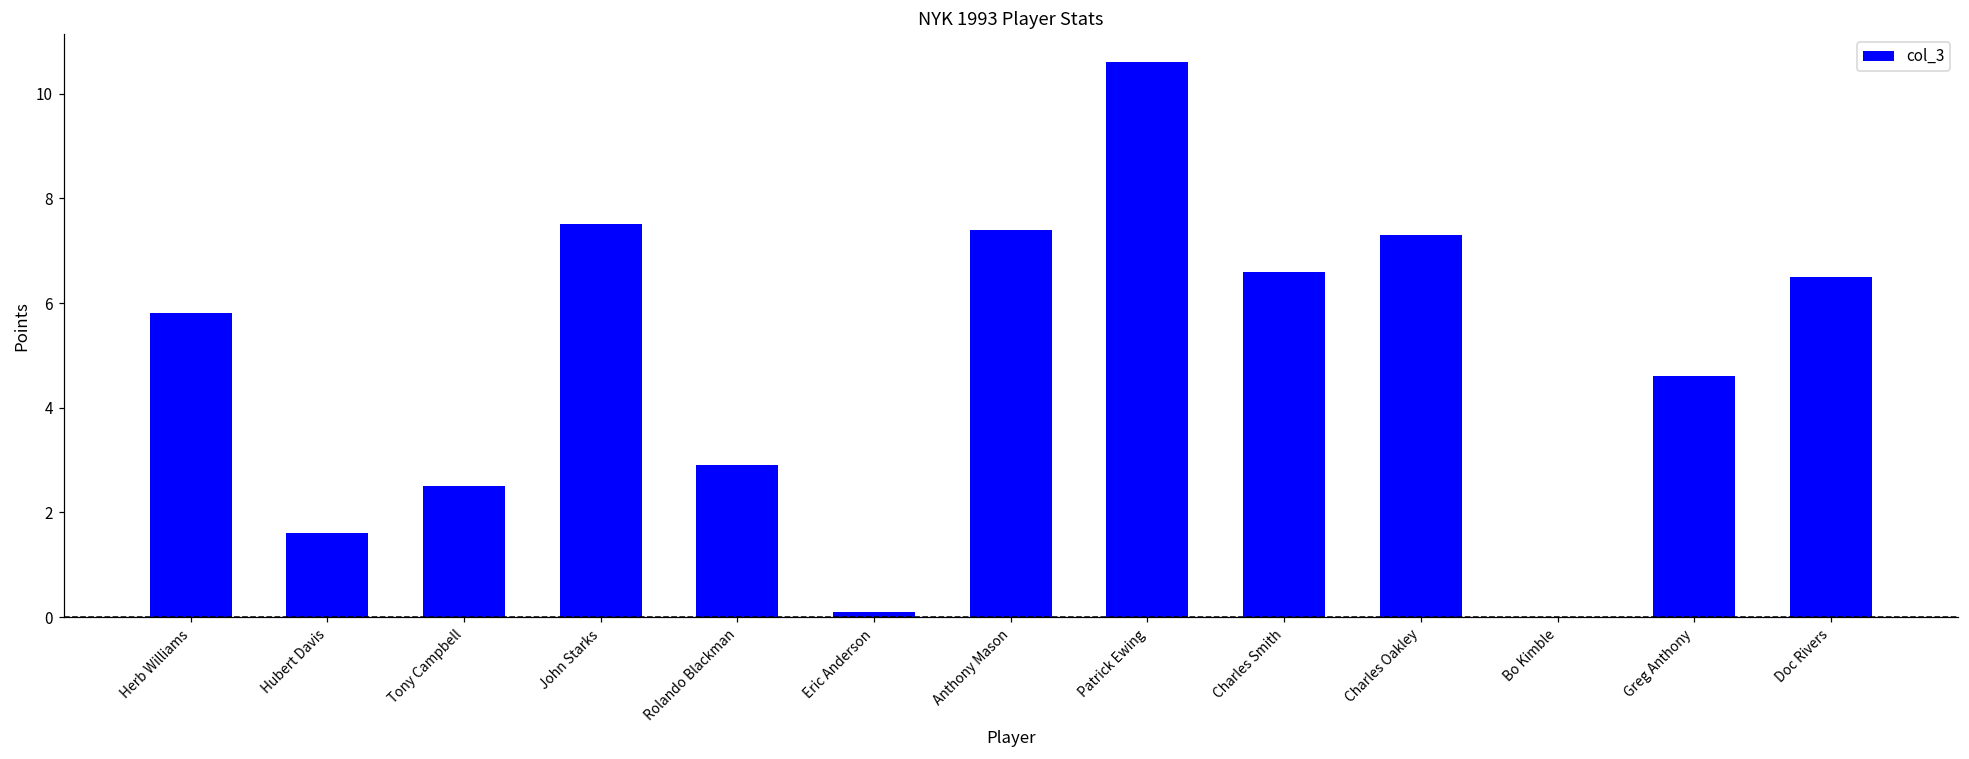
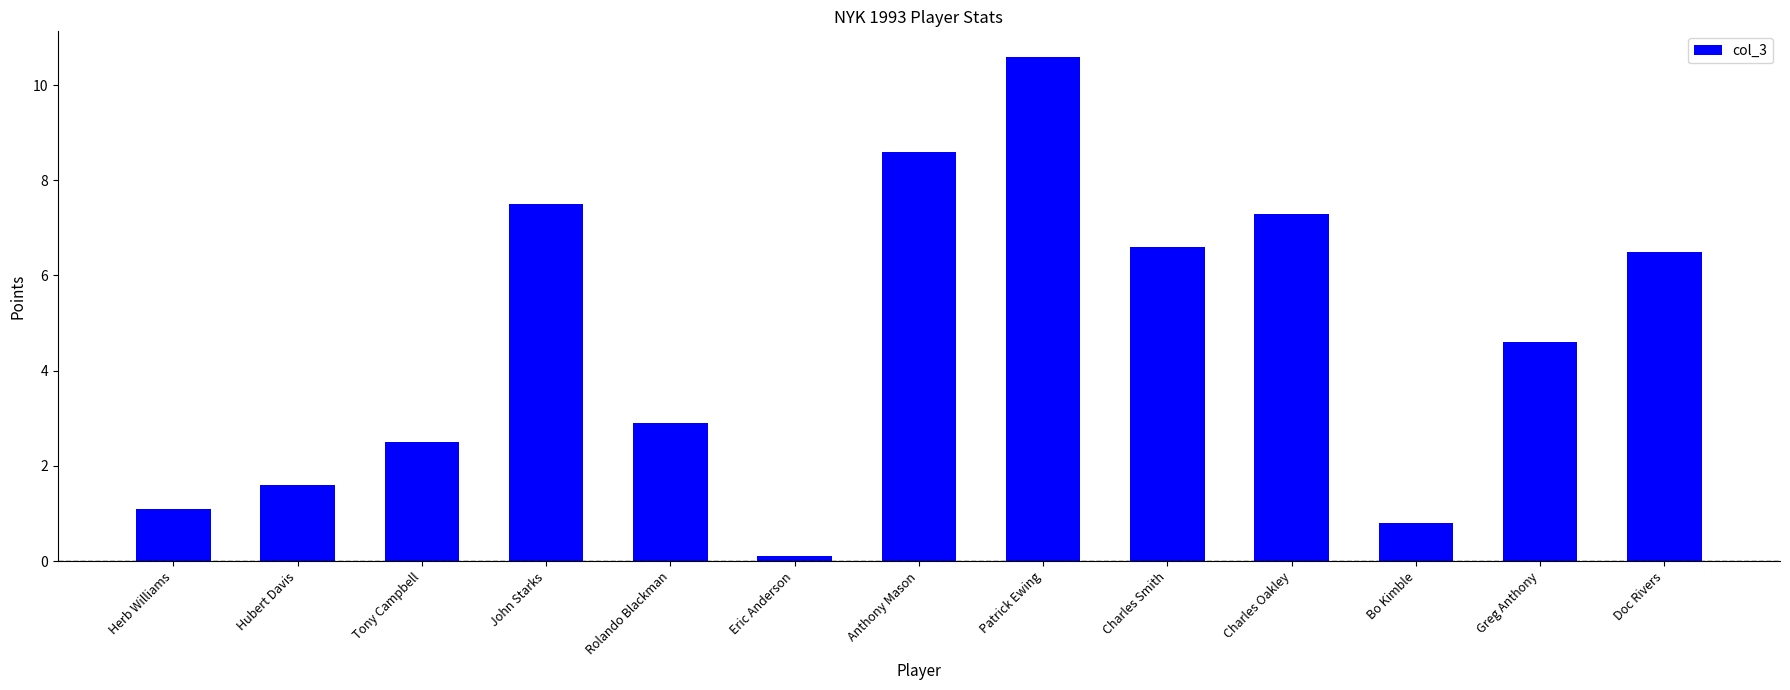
Herb Williams: 5.8 -> 1.1
Anthony Mason: 7.4 -> 8.6
Bo Kimble: 0.0 -> 0.8
